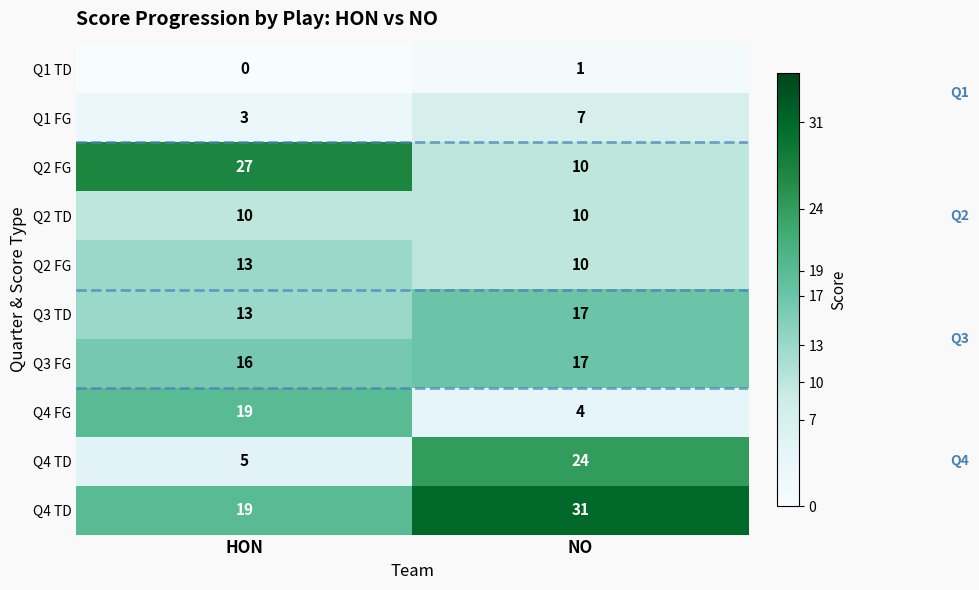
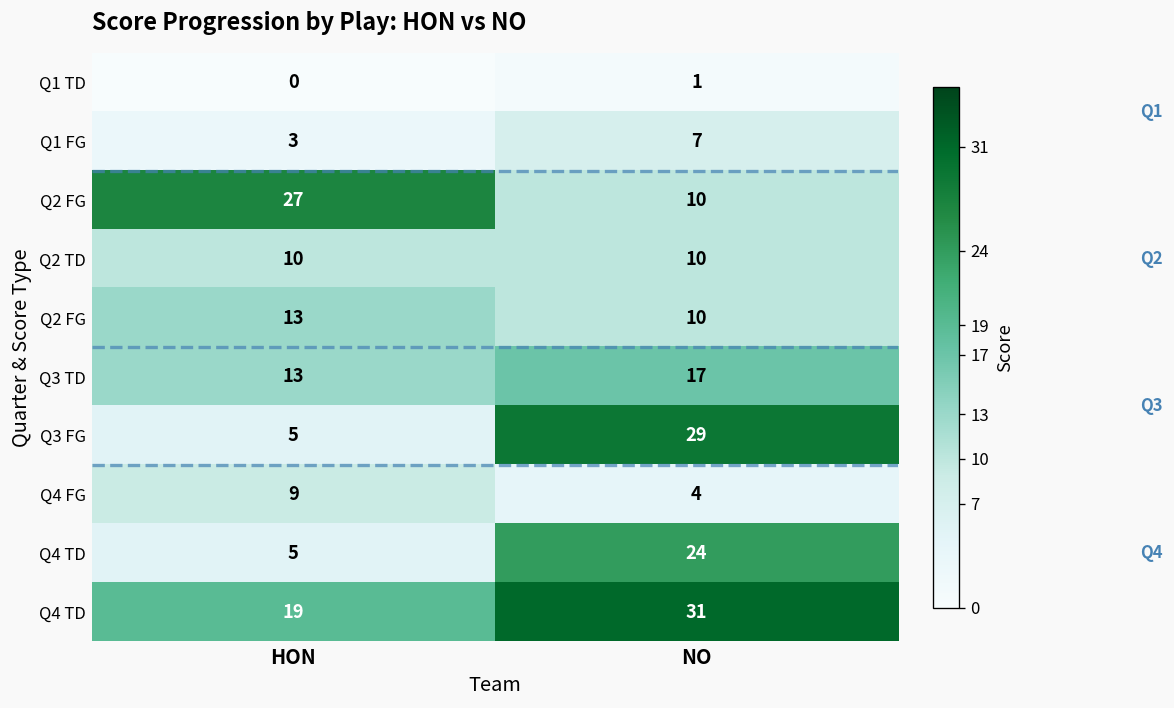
Q3 FG, HON: 16 -> 5
Q3 FG, NO: 17 -> 29
Q4 FG, HON: 19 -> 9
